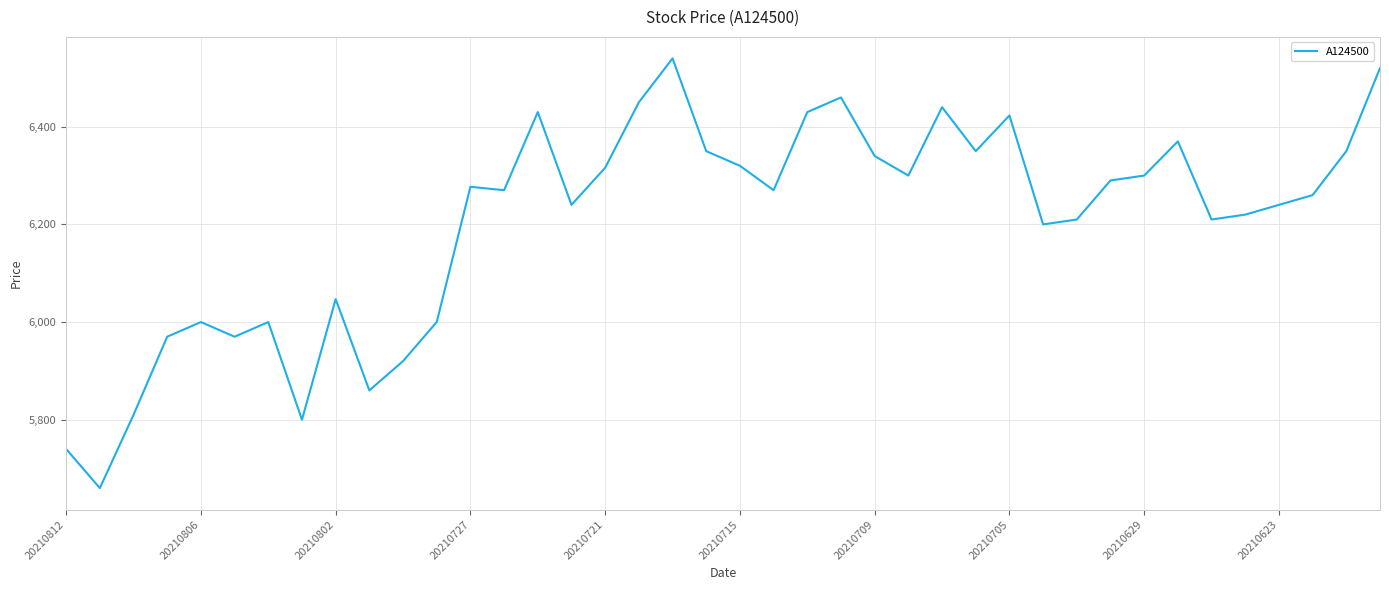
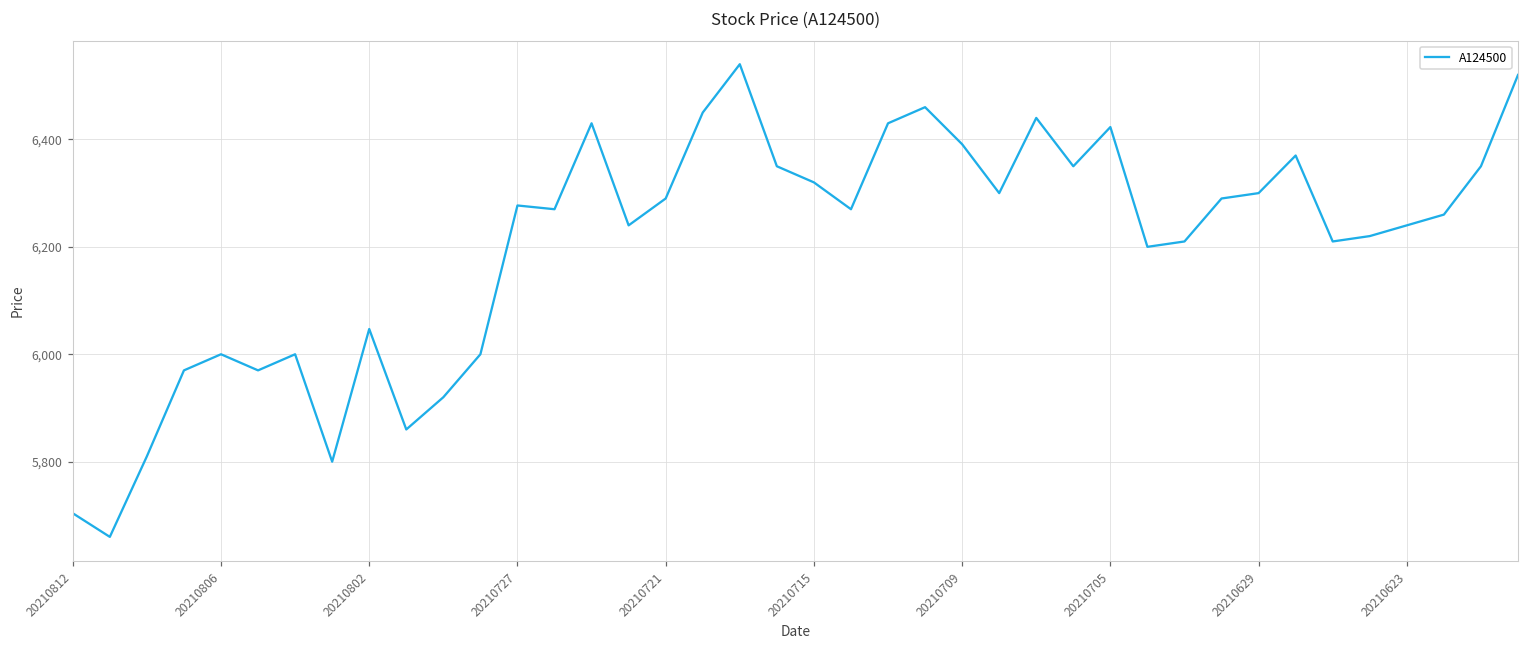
20210812: 5,740 -> 5,700
20210721: 6,320 -> 6,290
20210709: 6,340 -> 6,390
